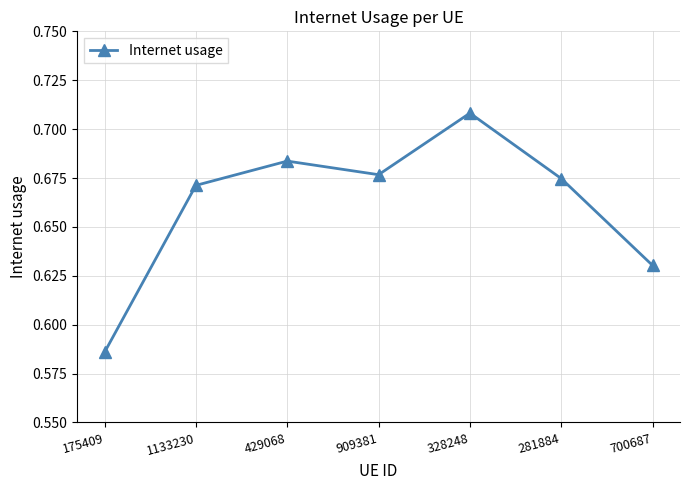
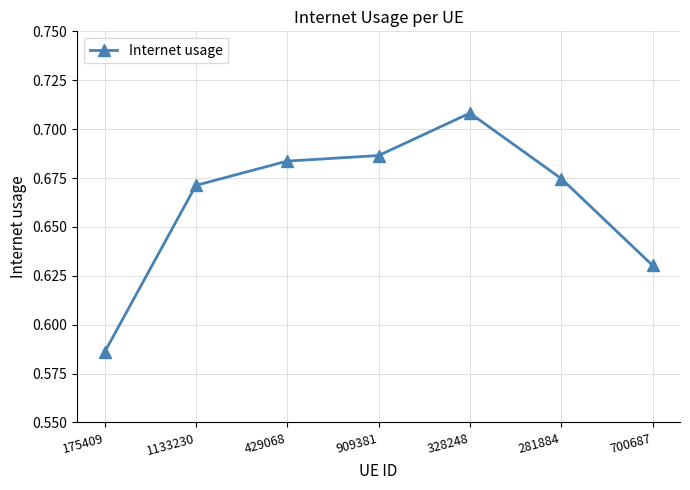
909381: 0.677 -> 0.686
